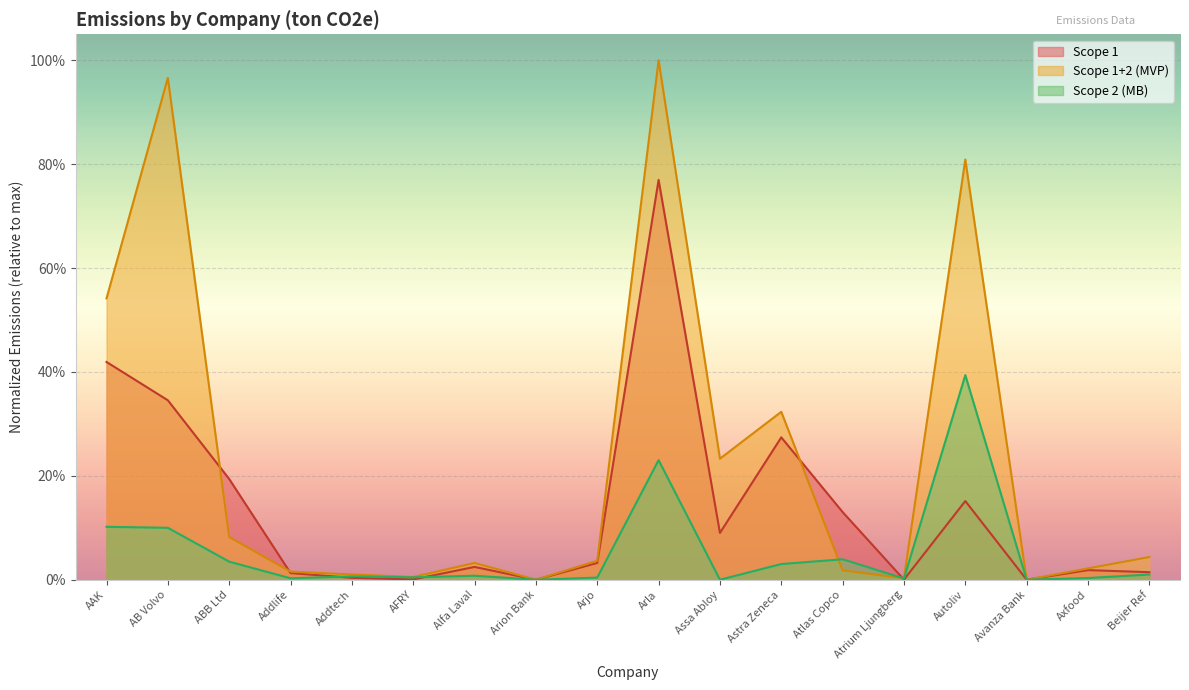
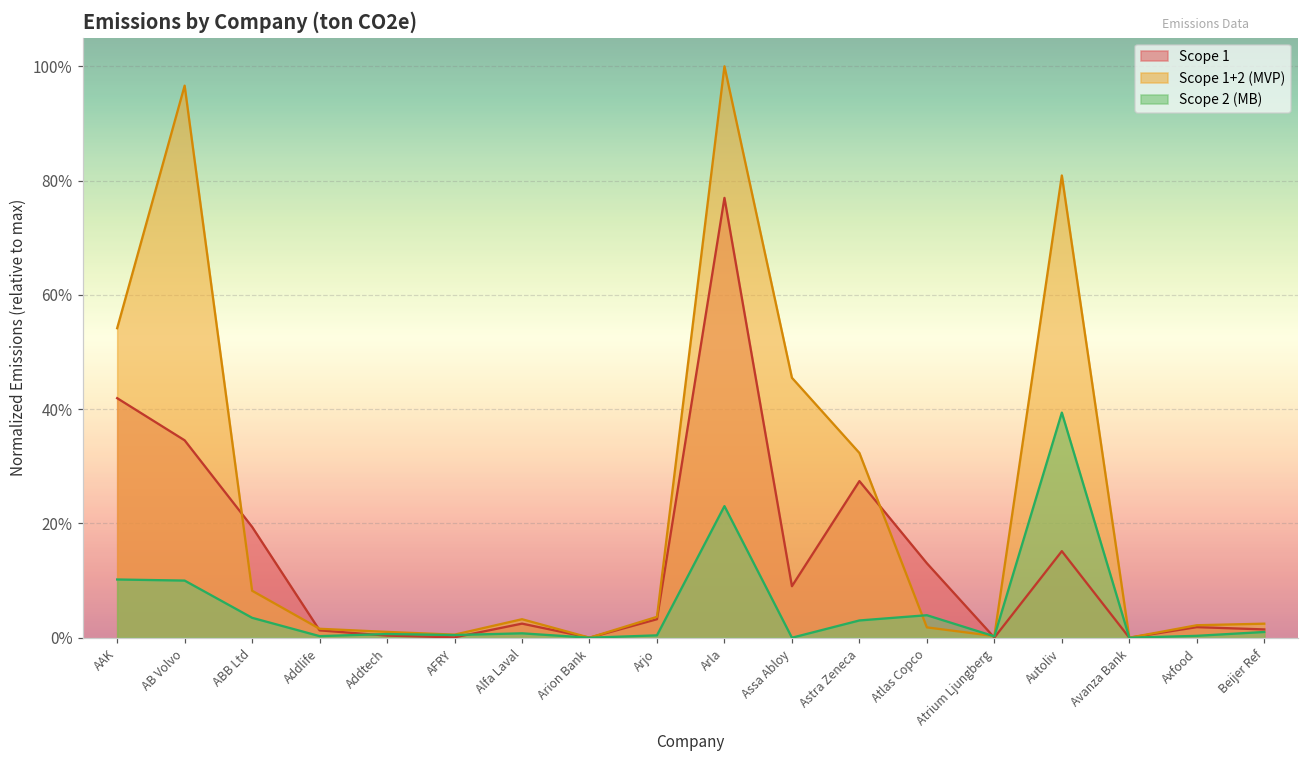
Scope 1+2 (MVP), Assa Abloy: 23% -> 45%
Scope 1+2 (MVP), Beijer Ref: 4% -> 2%
